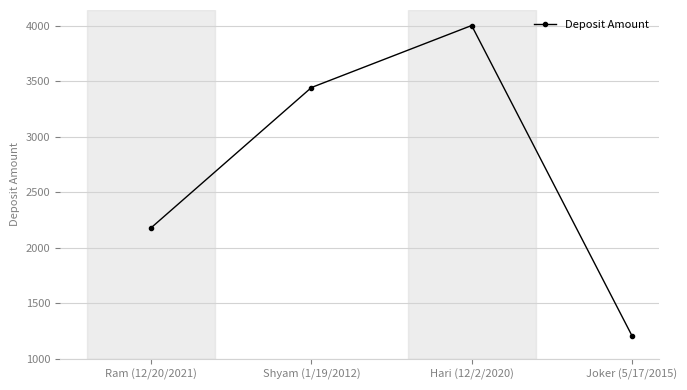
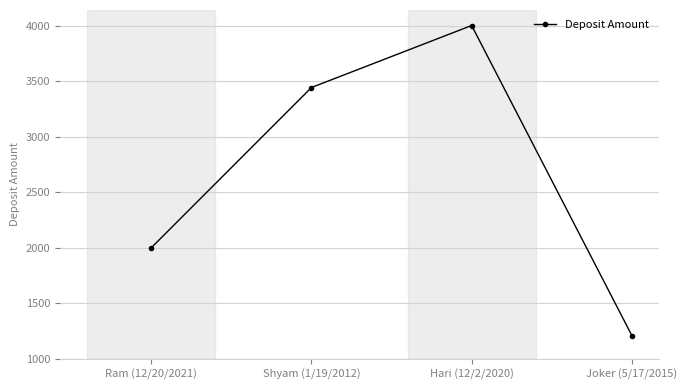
Ram (12/20/2021): 2180 -> 2000
